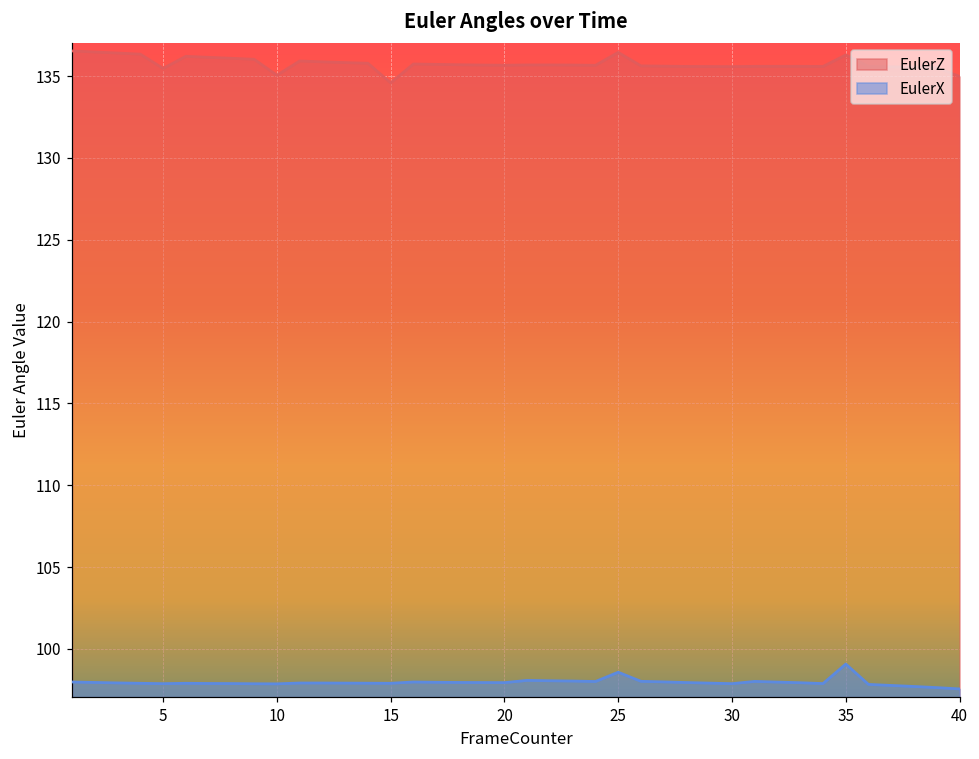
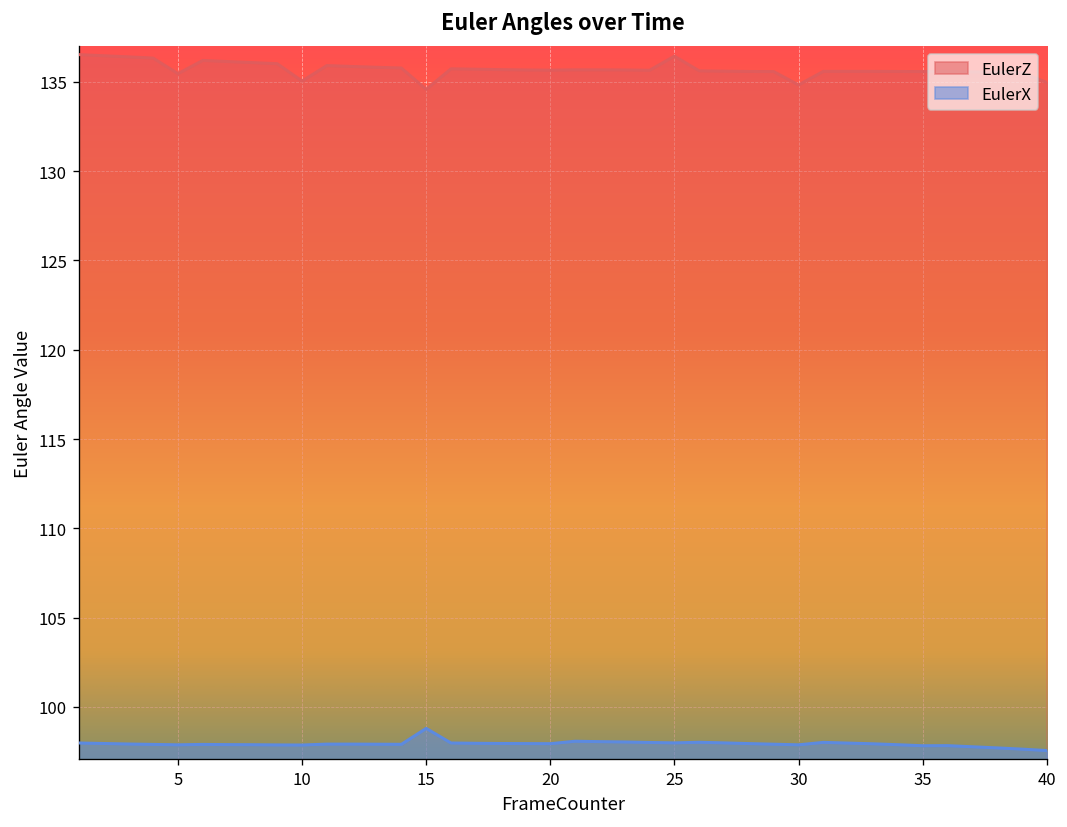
EulerX, 15: 97.9 -> 98.8
EulerX, 25: 98.6 -> 98.0
EulerZ, 30: 135.6 -> 134.8
EulerZ, 35: 136.3 -> 135.6
EulerX, 35: 99.1 -> 97.8
